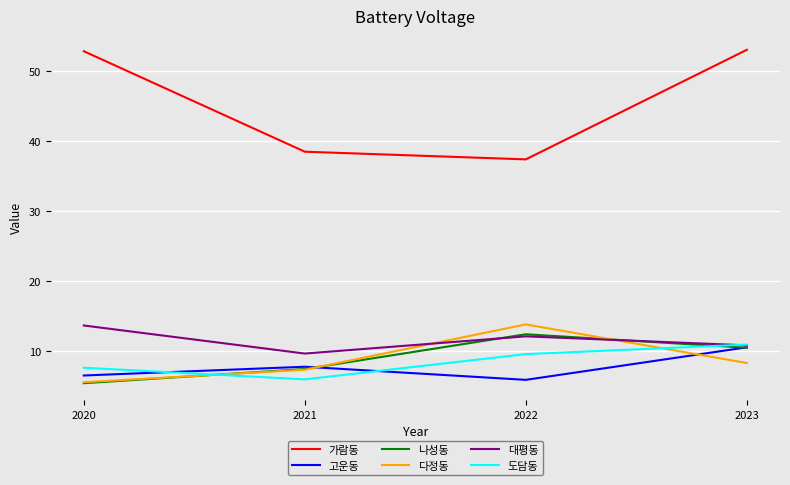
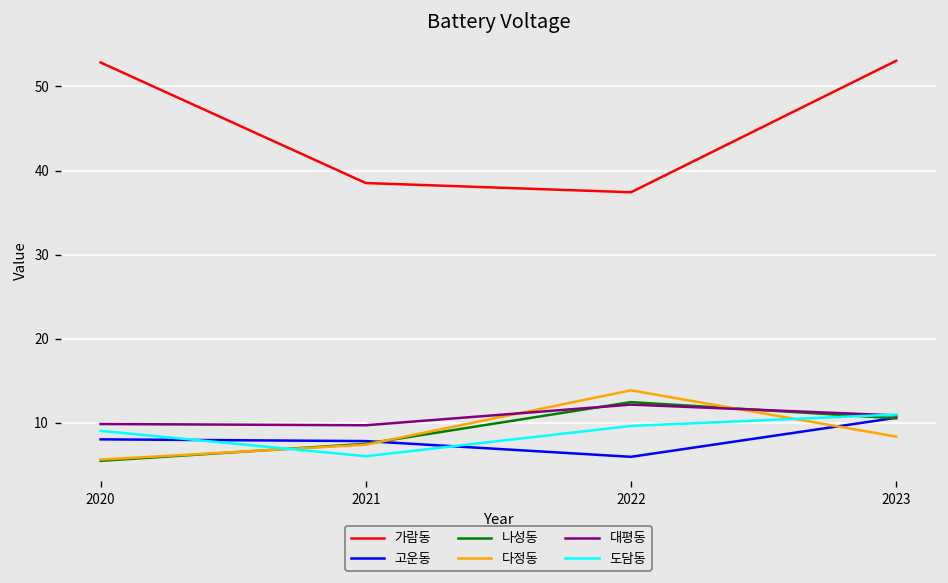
고운동, 2020: 7 -> 8
대평동, 2020: 14 -> 10
도담동, 2020: 8 -> 9
